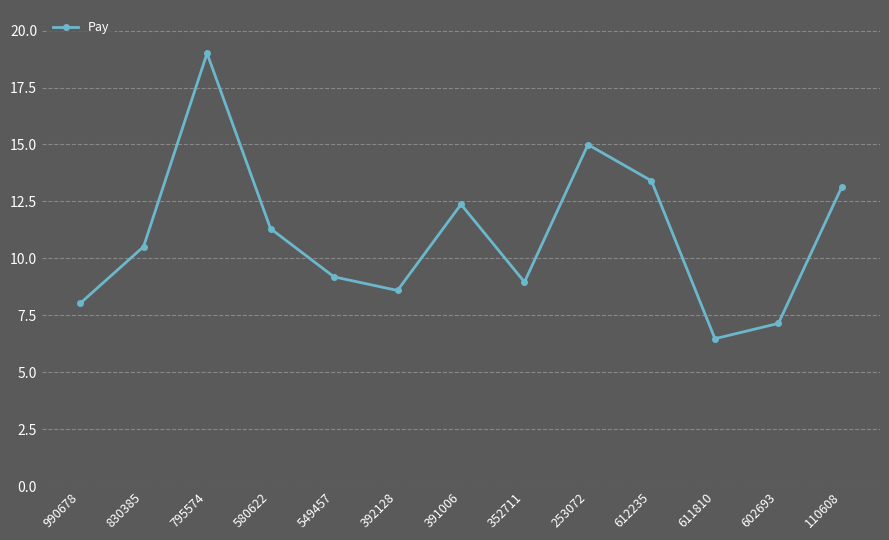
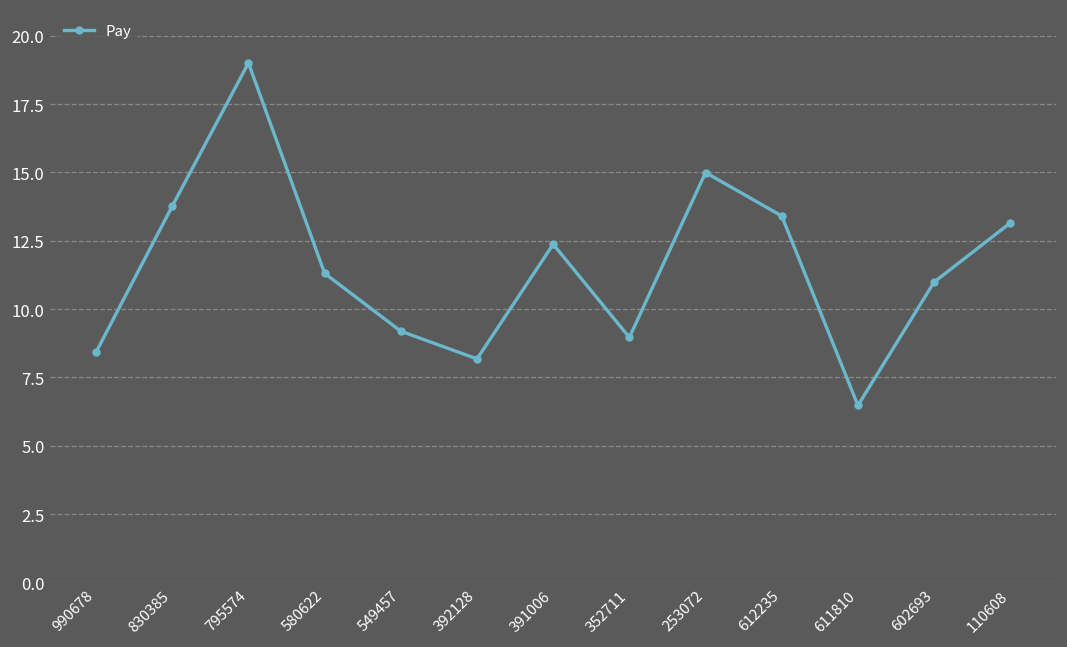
990678: 8.0 -> 8.4
830385: 10.5 -> 13.8
392128: 8.6 -> 8.2
602693: 7.1 -> 11.0
